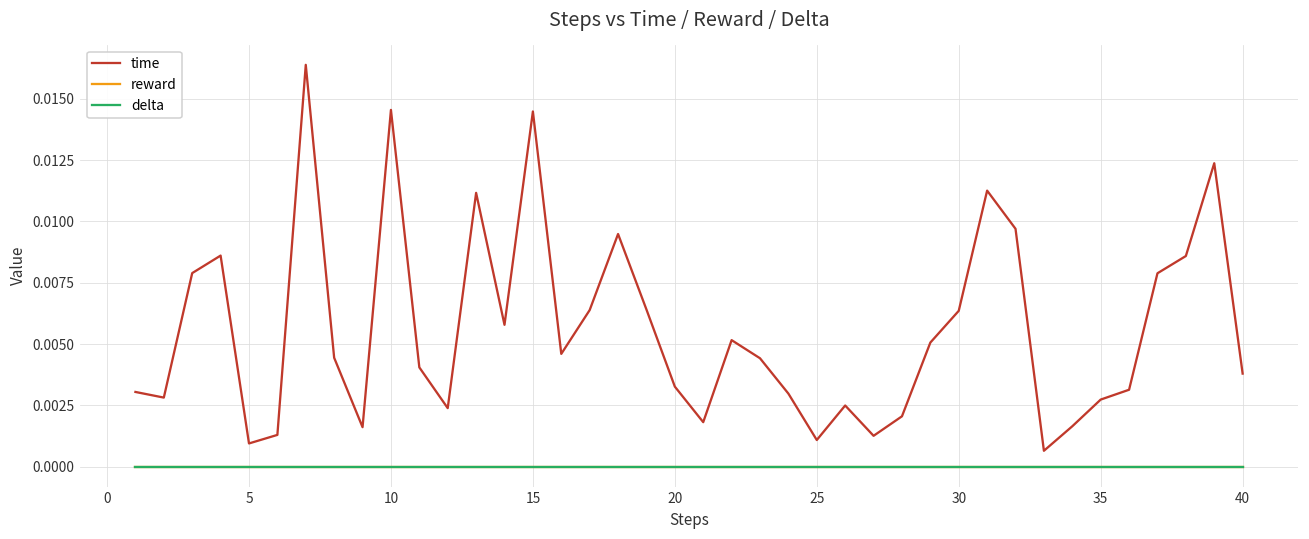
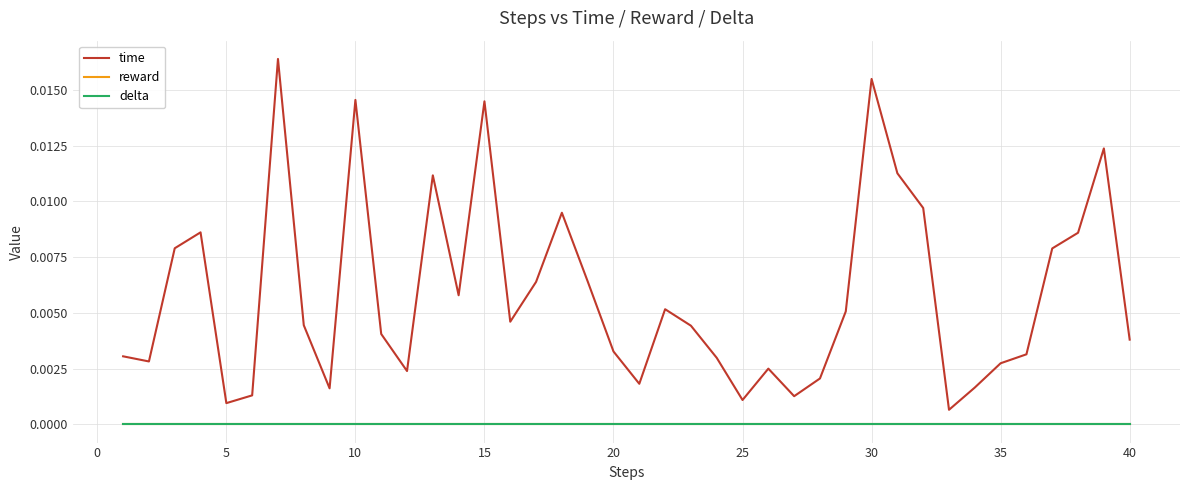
time, 30: 0.0064 -> 0.0155
